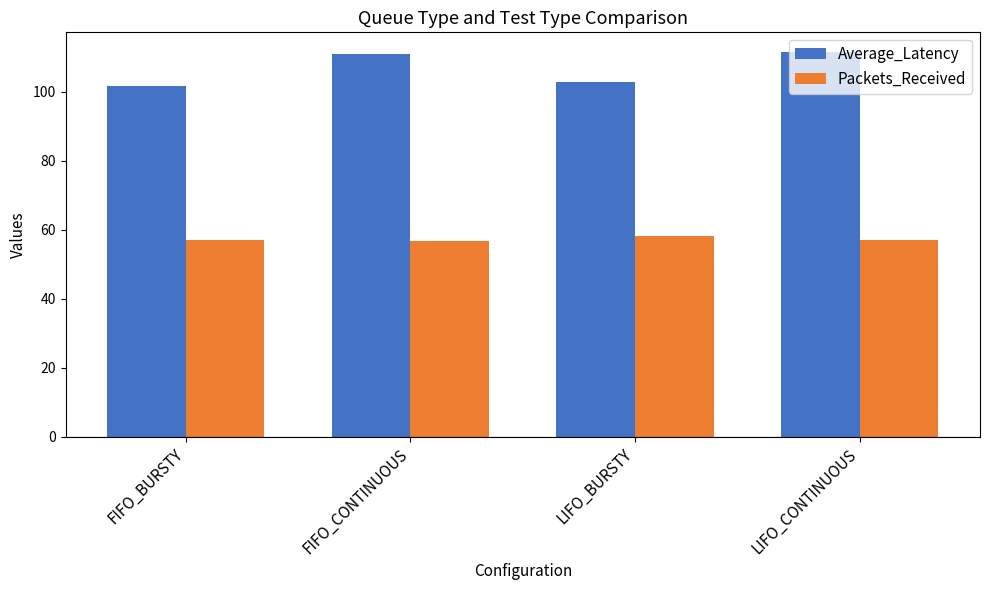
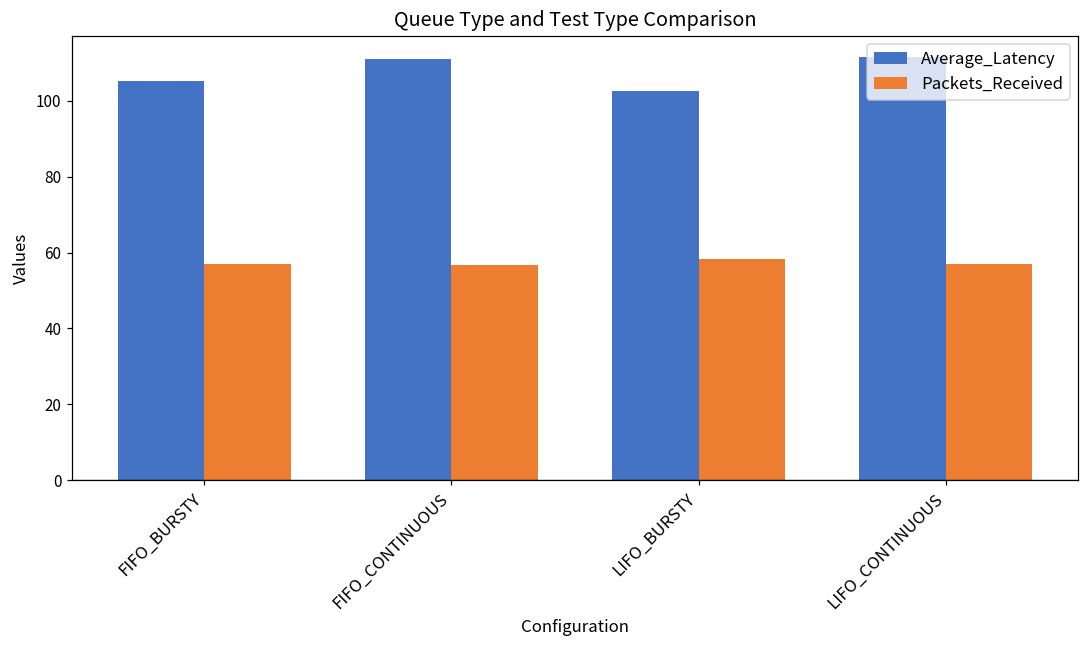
Average_Latency, FIFO_BURSTY: 102 -> 105
